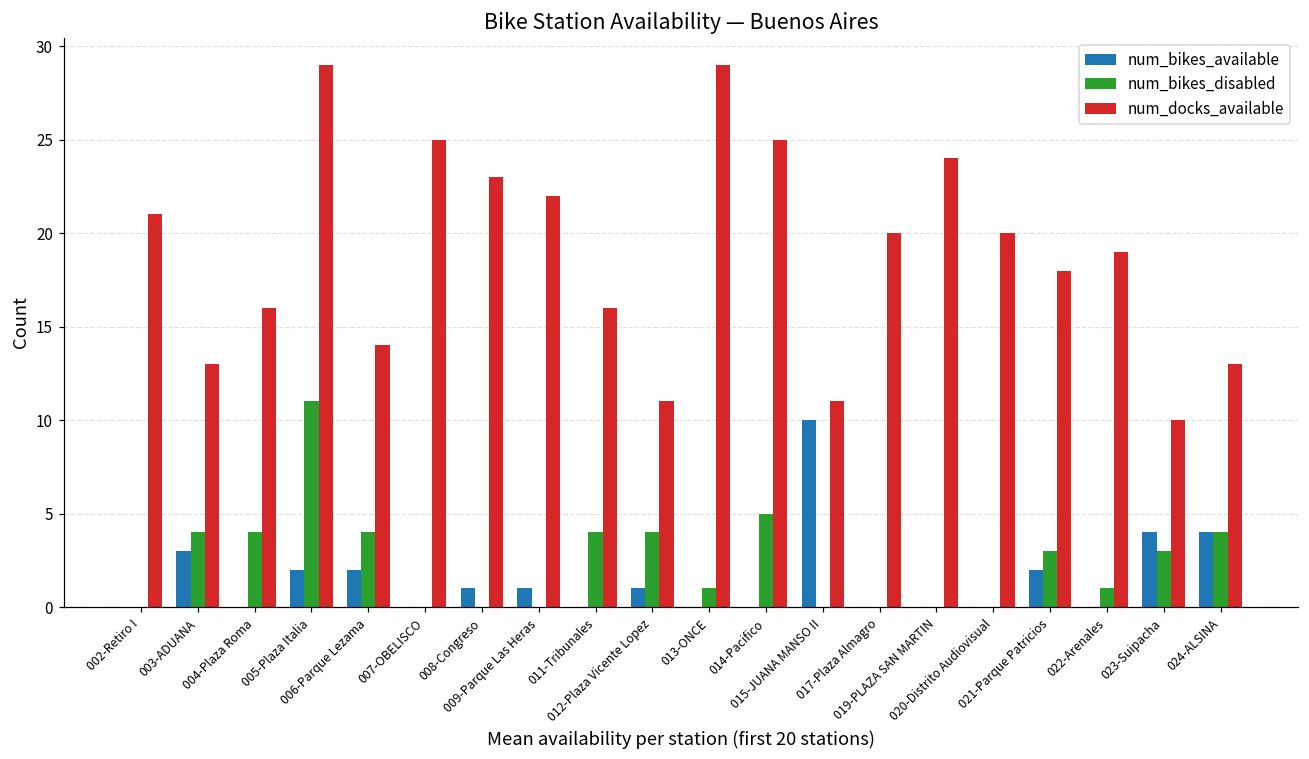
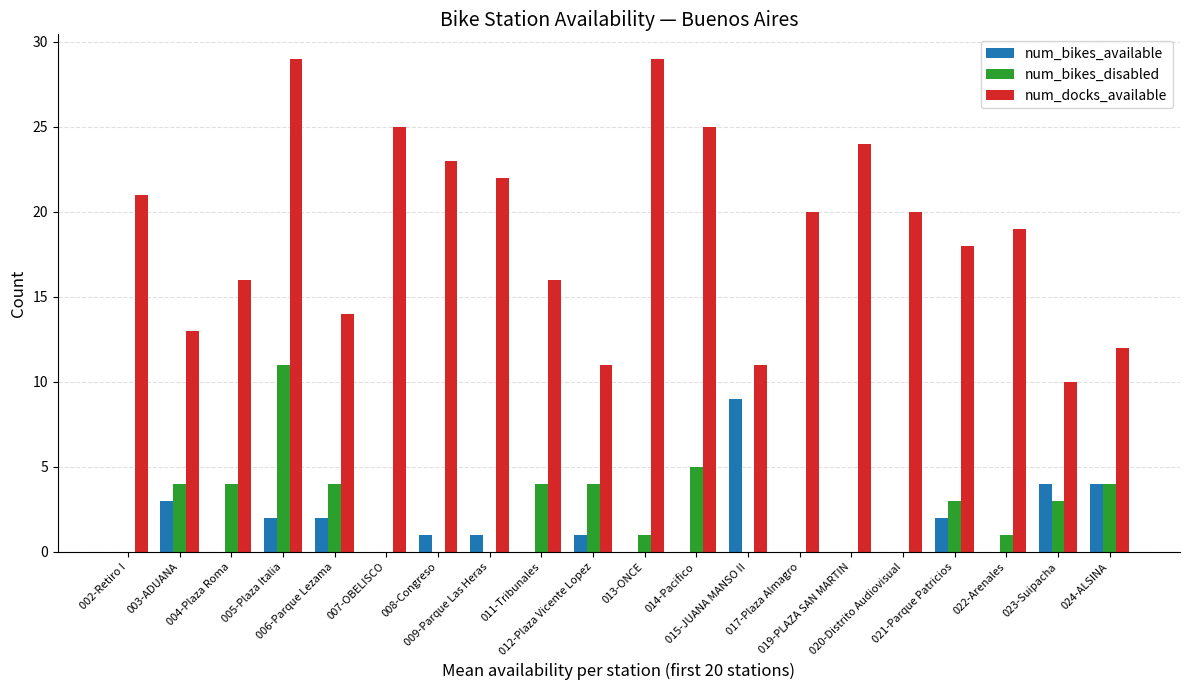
num_bikes_available, 015-JUANA MANSO II: 10 -> 9
num_docks_available, 024-ALSINA: 13 -> 12
